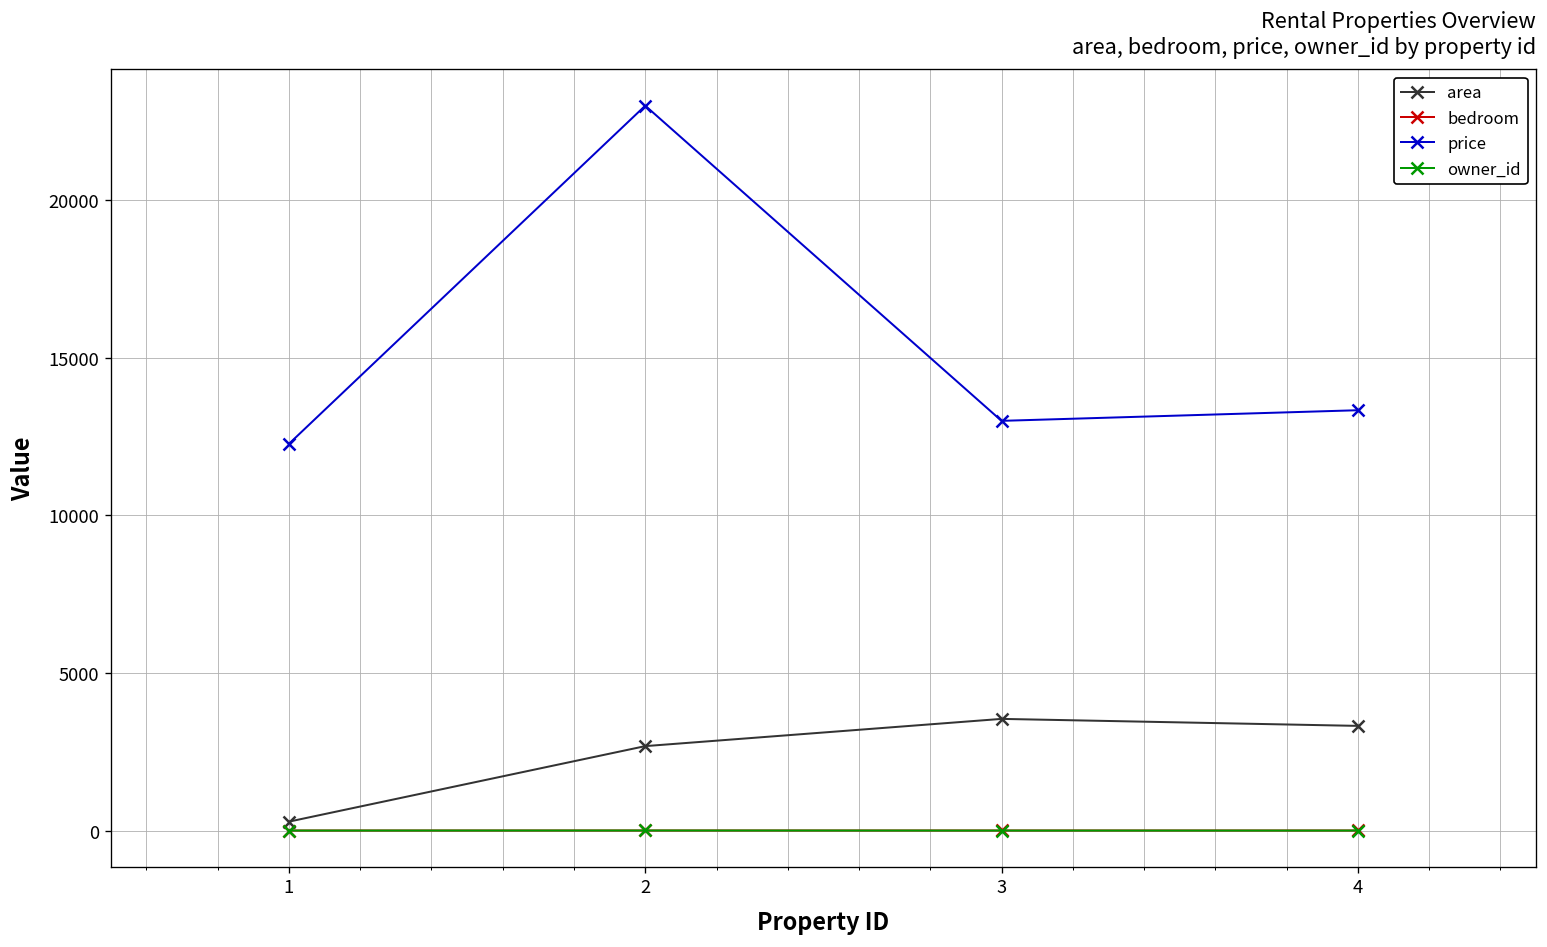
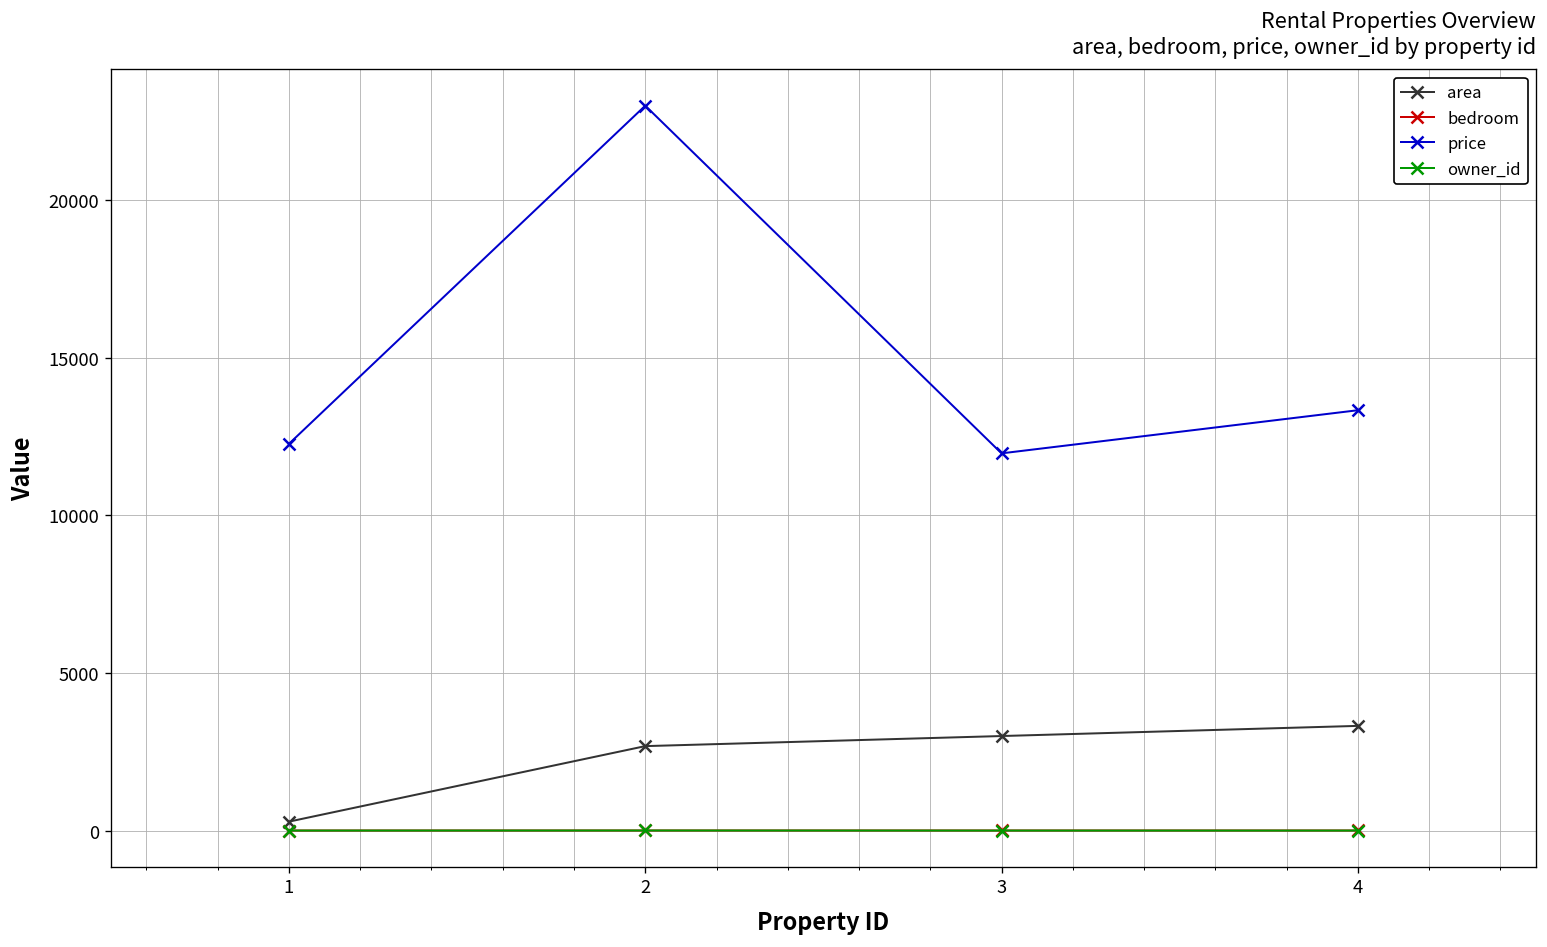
area, 3: 3500 -> 3000
price, 3: 13000 -> 12000
